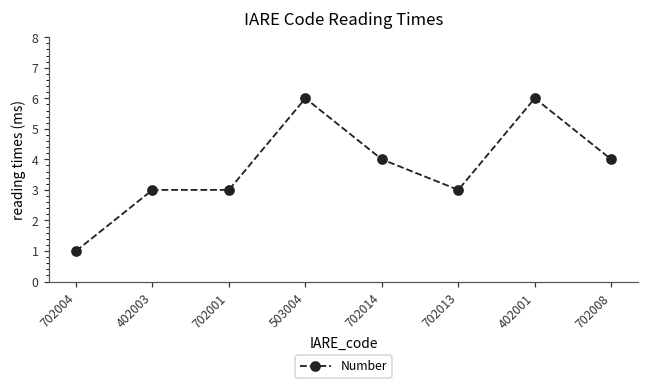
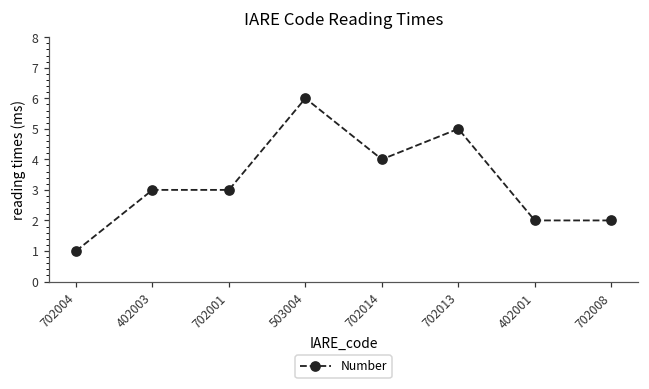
702013: 3 -> 5
402001: 6 -> 2
702008: 4 -> 2
